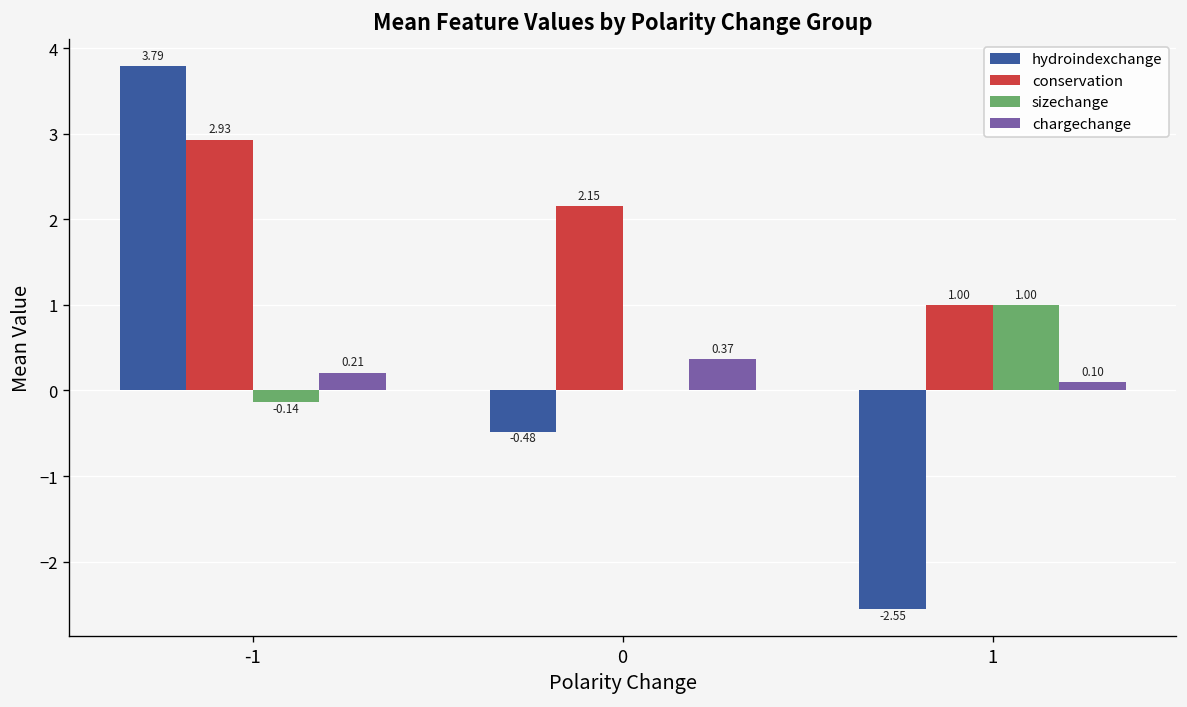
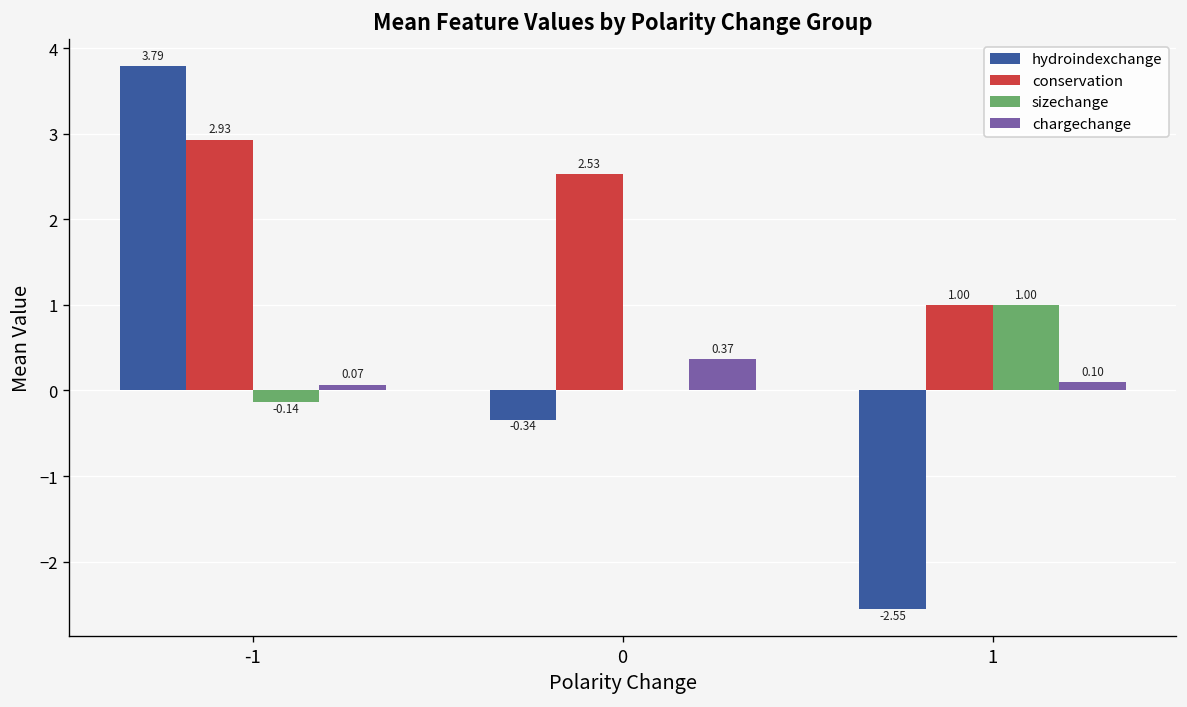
chargechange, -1: 0.21 -> 0.07
hydroindexchange, 0: -0.48 -> -0.34
conservation, 0: 2.15 -> 2.53
